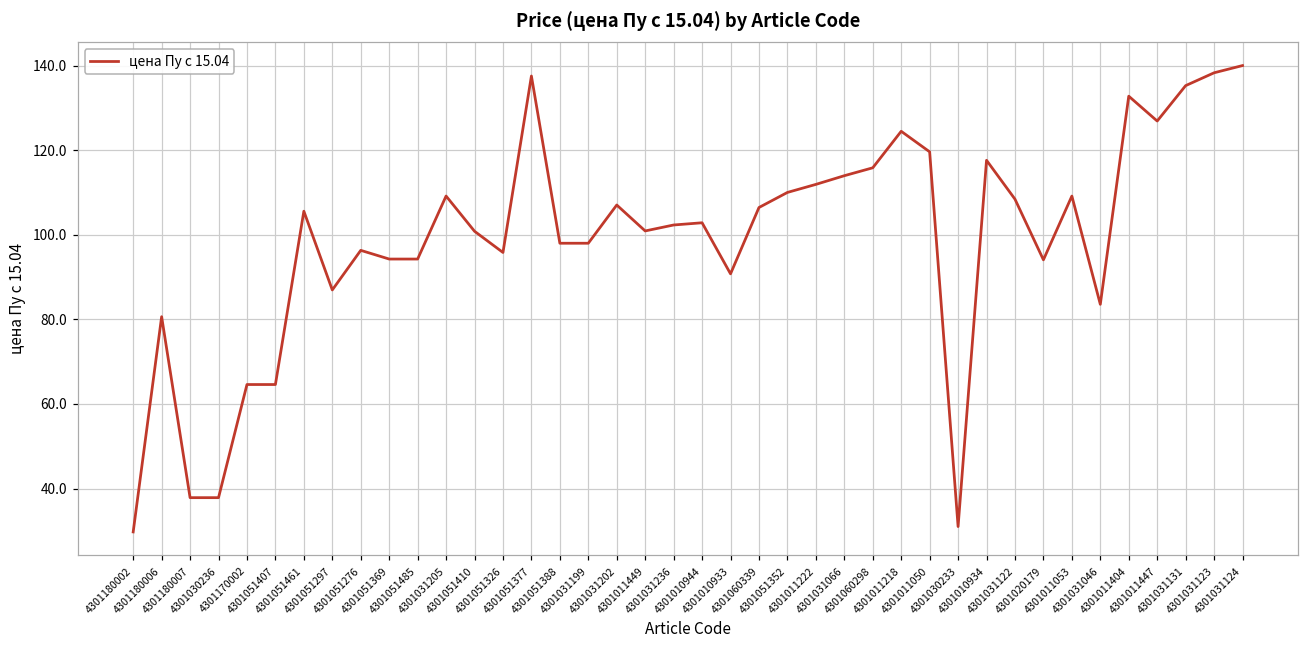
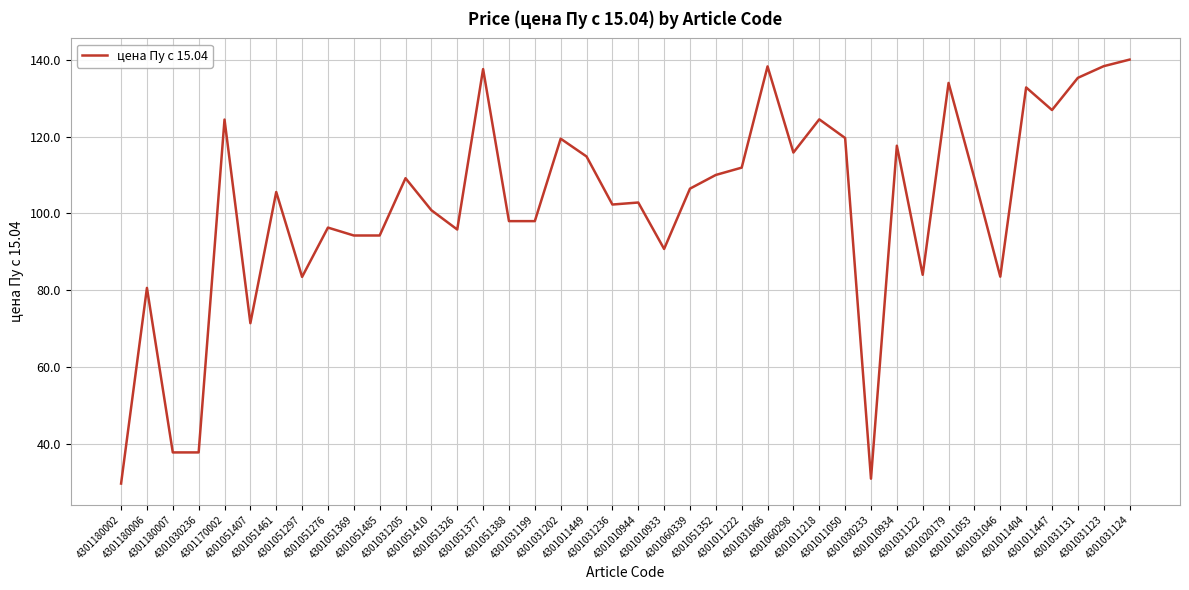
4301170002: 65 -> 124
4301051407: 65 -> 71
4301051297: 87 -> 83
4301031202: 107 -> 119
4301011449: 101 -> 115
4301031066: 114 -> 138
4301031122: 108 -> 84
4301020179: 94 -> 134
